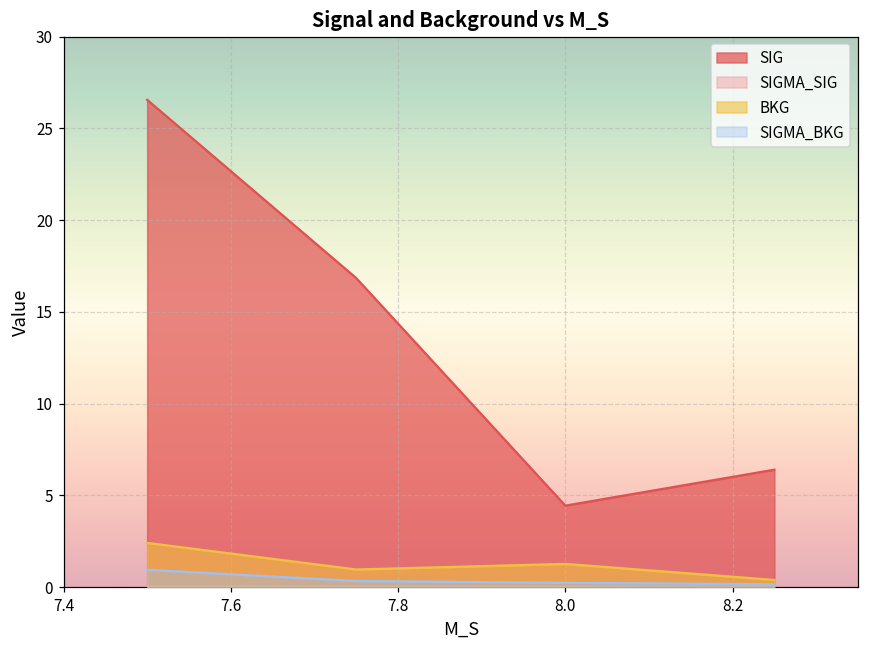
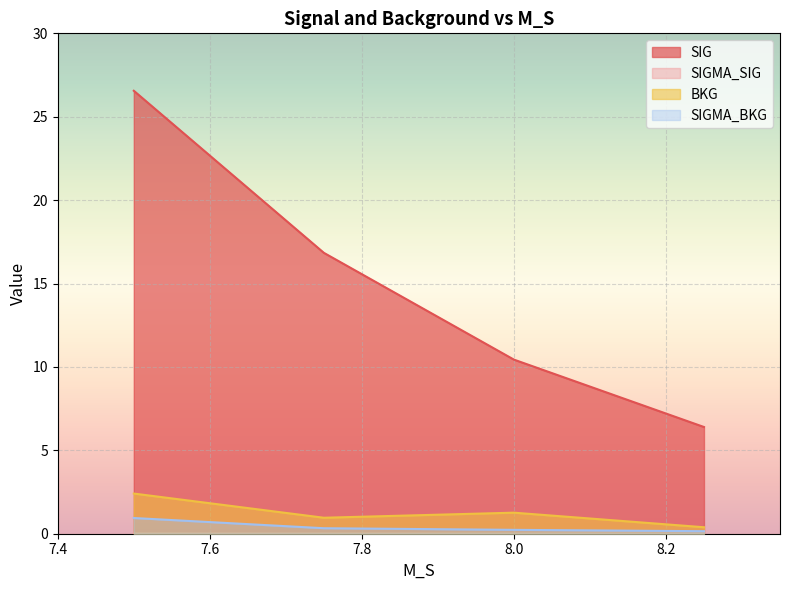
SIG, 8.0: 4.4 -> 10.4
